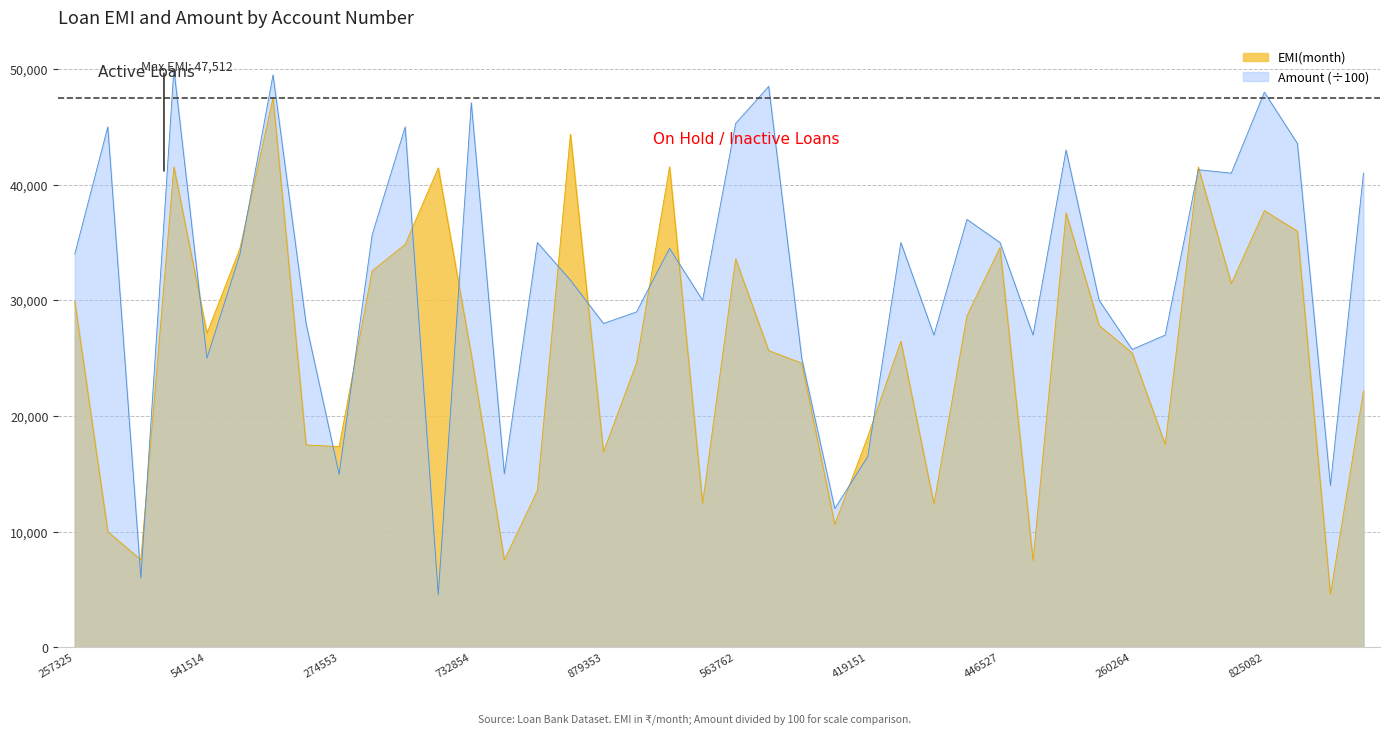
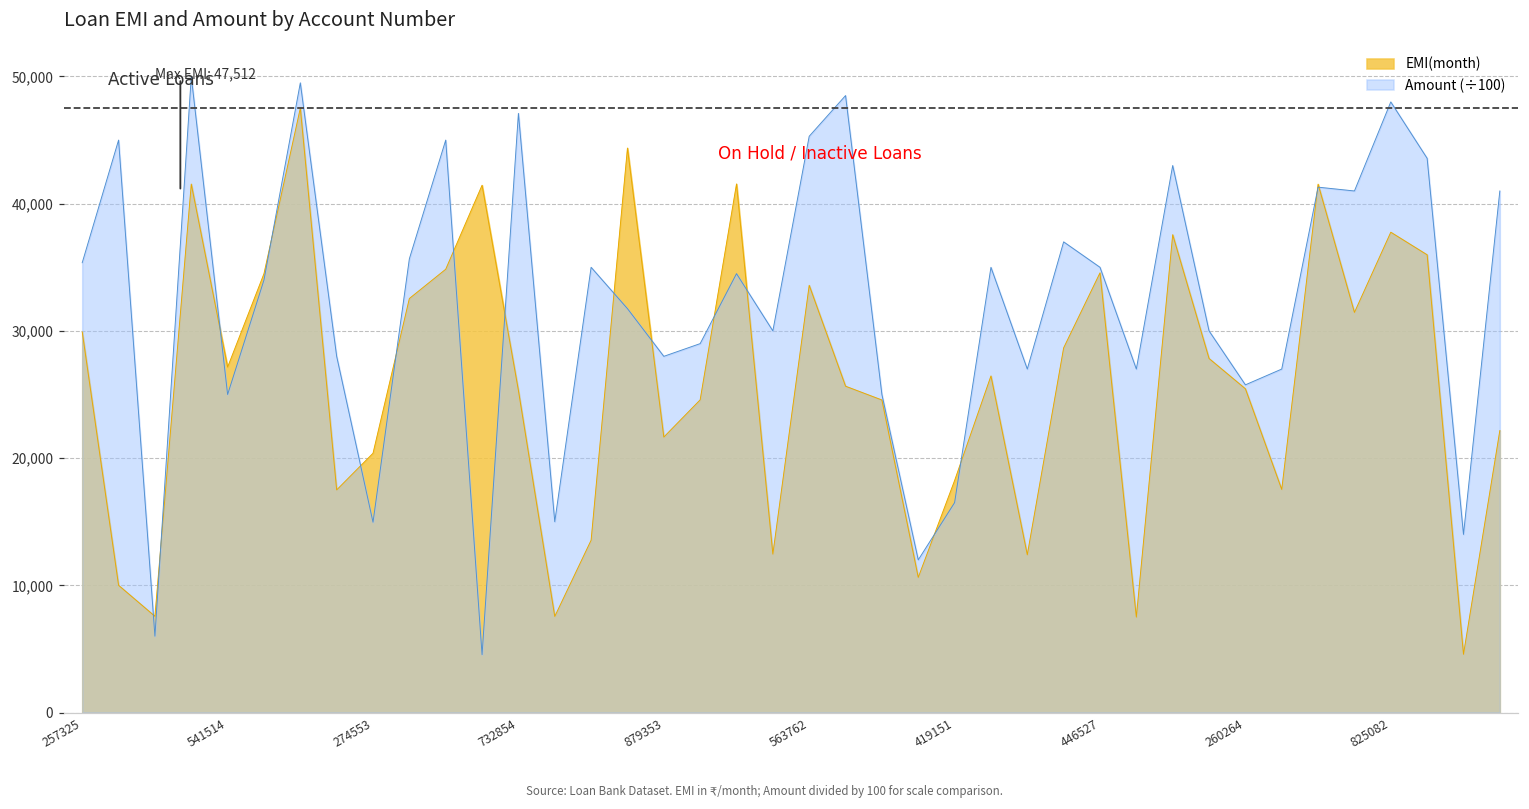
Amount (÷100), 257325: 34,000 -> 35,400
EMI(month), 274553: 17,400 -> 20,400
EMI(month), 879353: 16,900 -> 21,700
